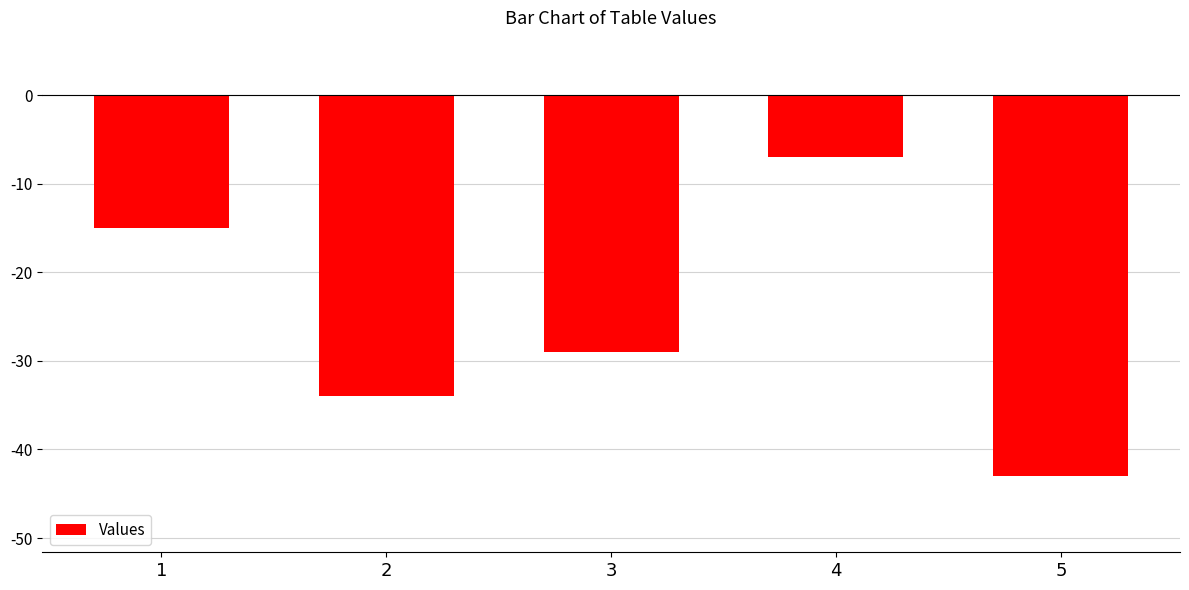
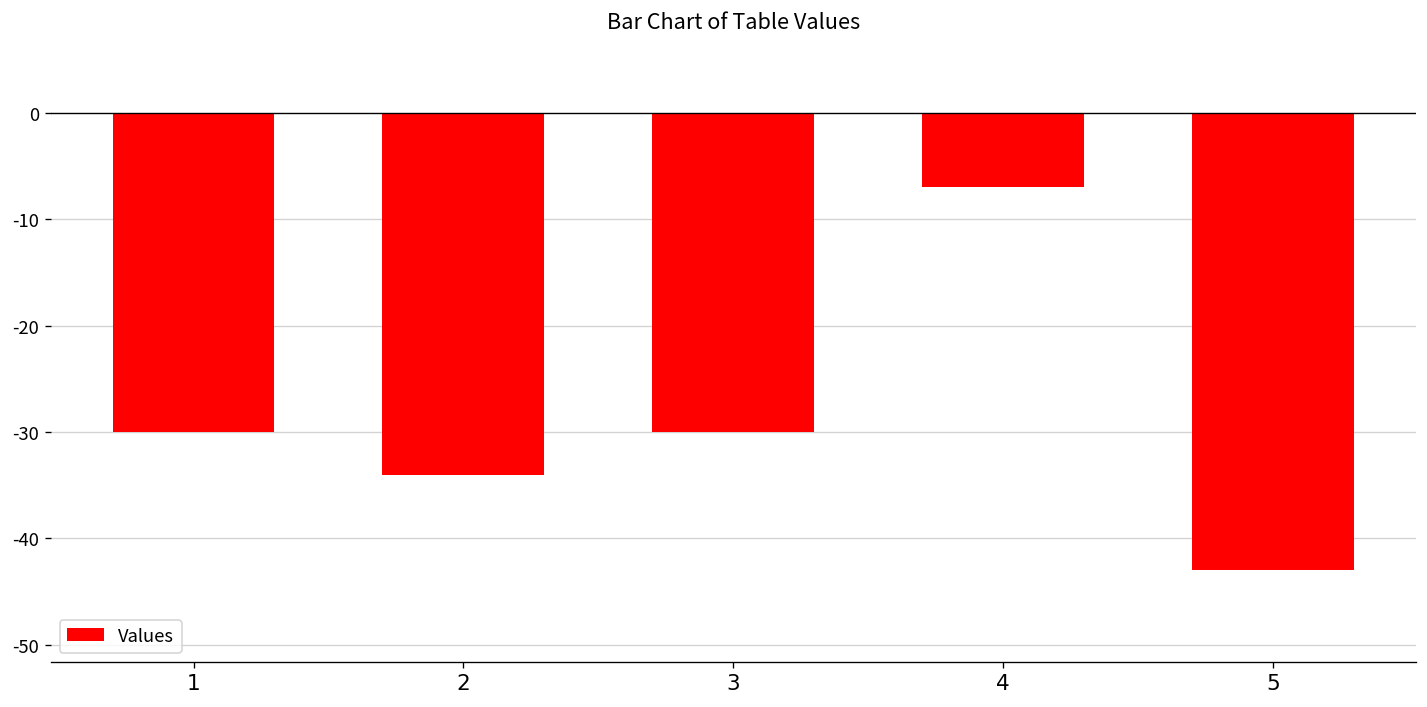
1: -15 -> -30
3: -29 -> -30
